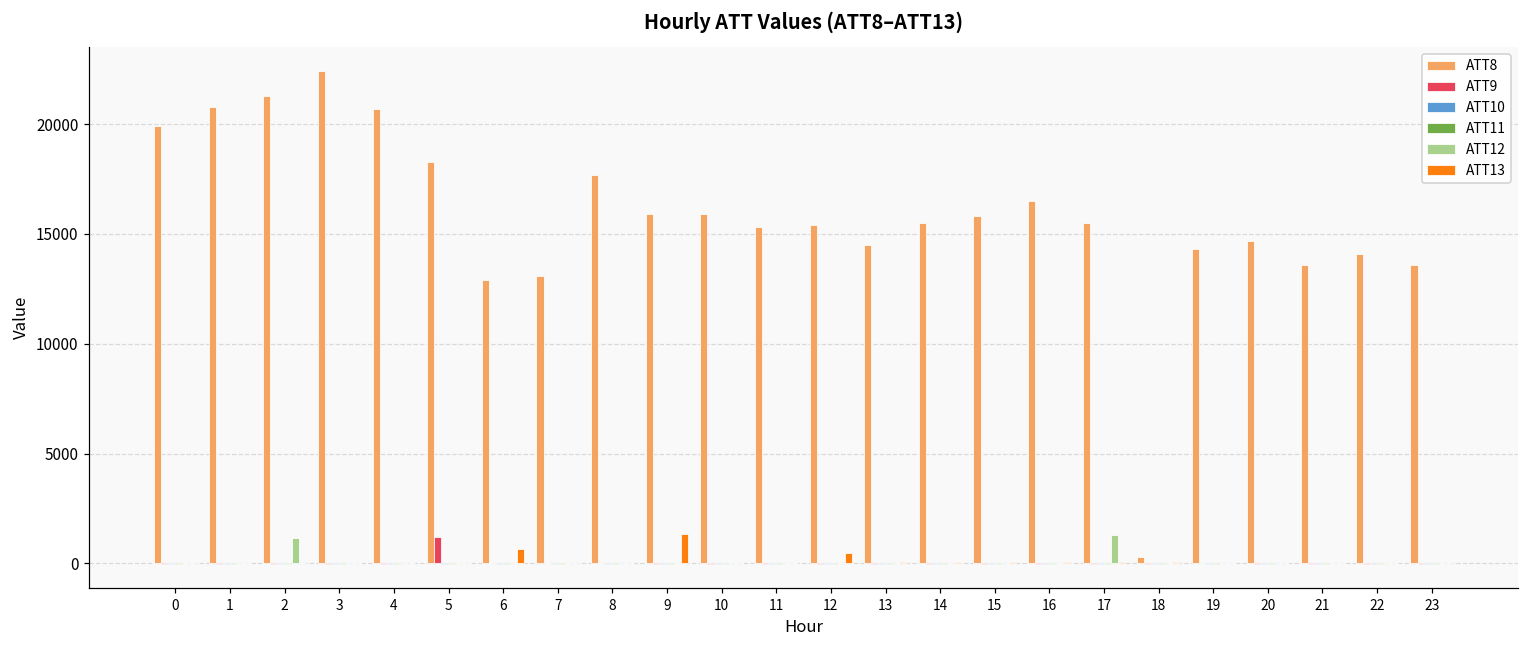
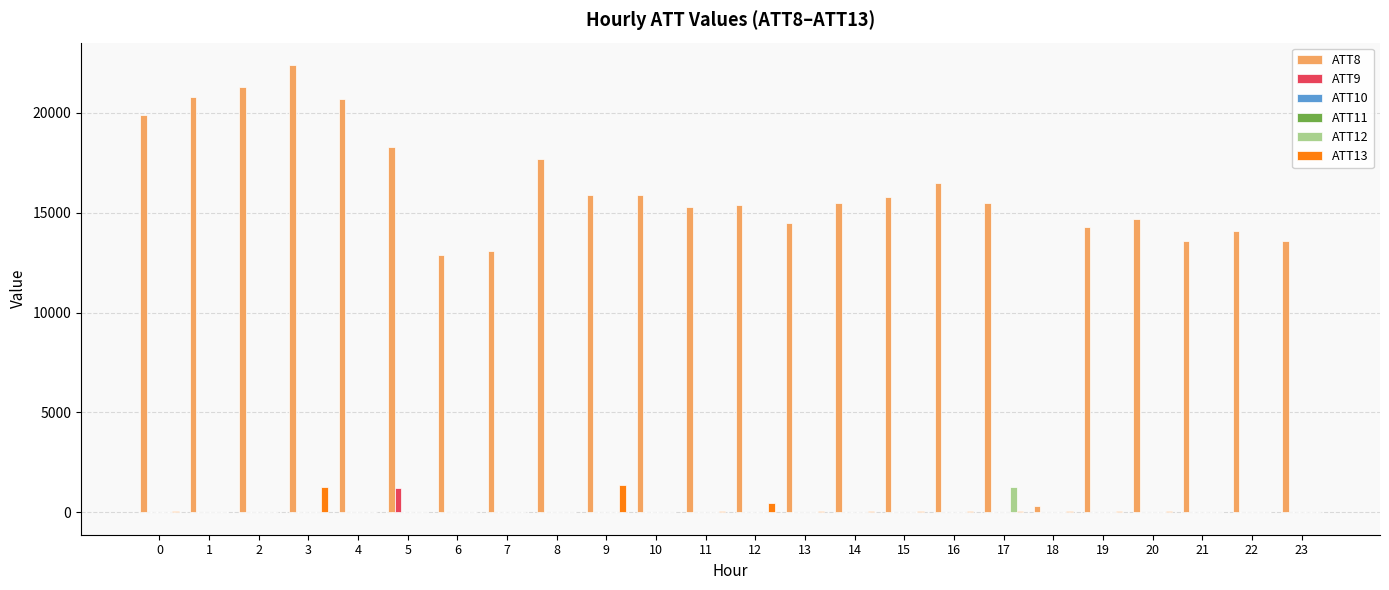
ATT12, 2: 1100 -> 0
ATT13, 3: 0 -> 1200
ATT13, 6: 700 -> 0
